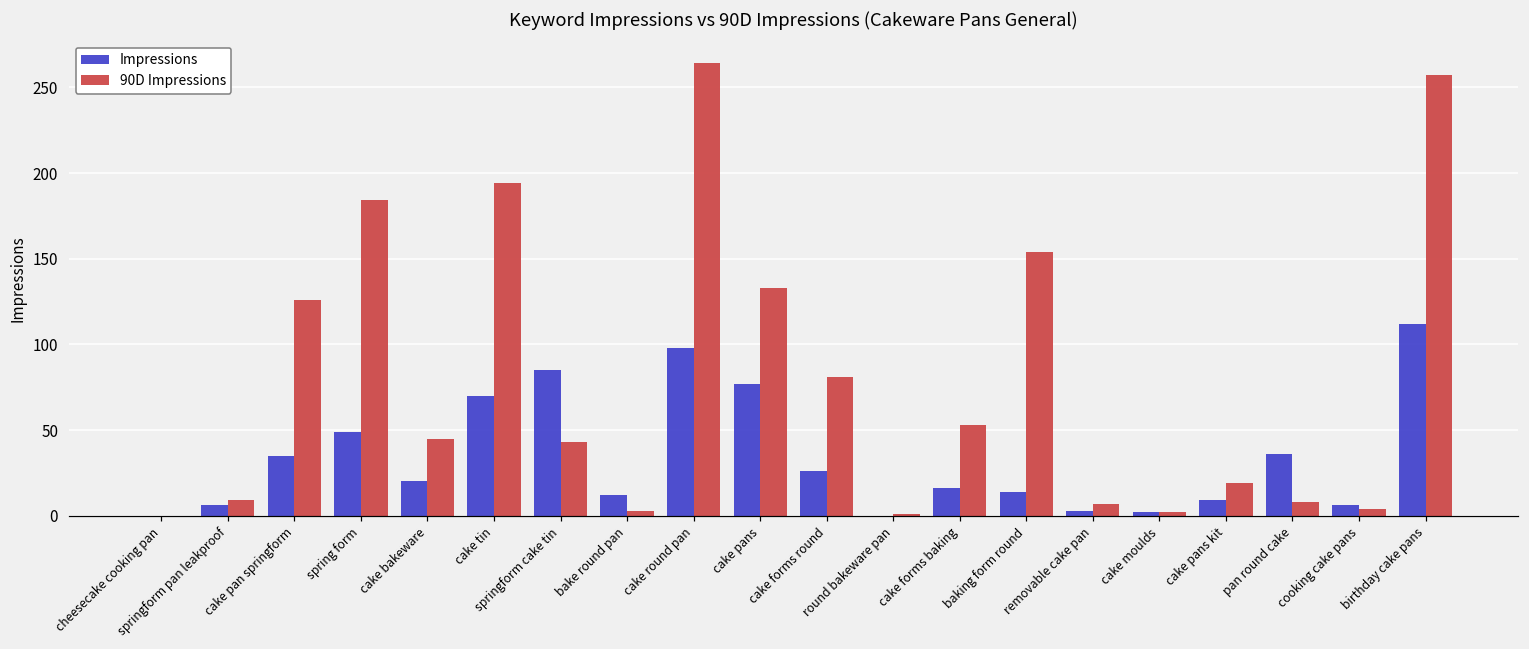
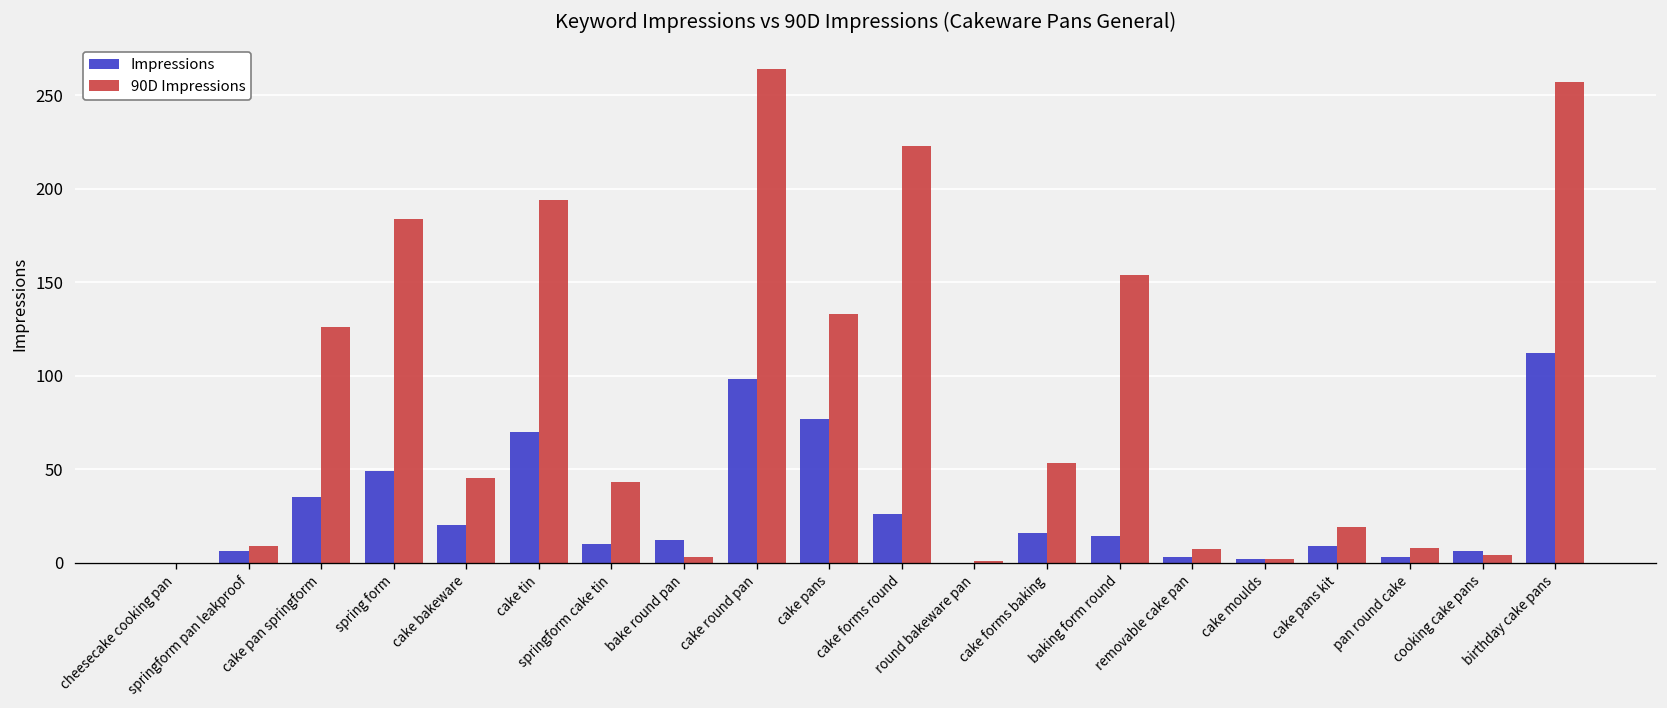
Impressions, springform cake tin: 85 -> 10
90D Impressions, cake forms round: 81 -> 223
Impressions, pan round cake: 36 -> 3
